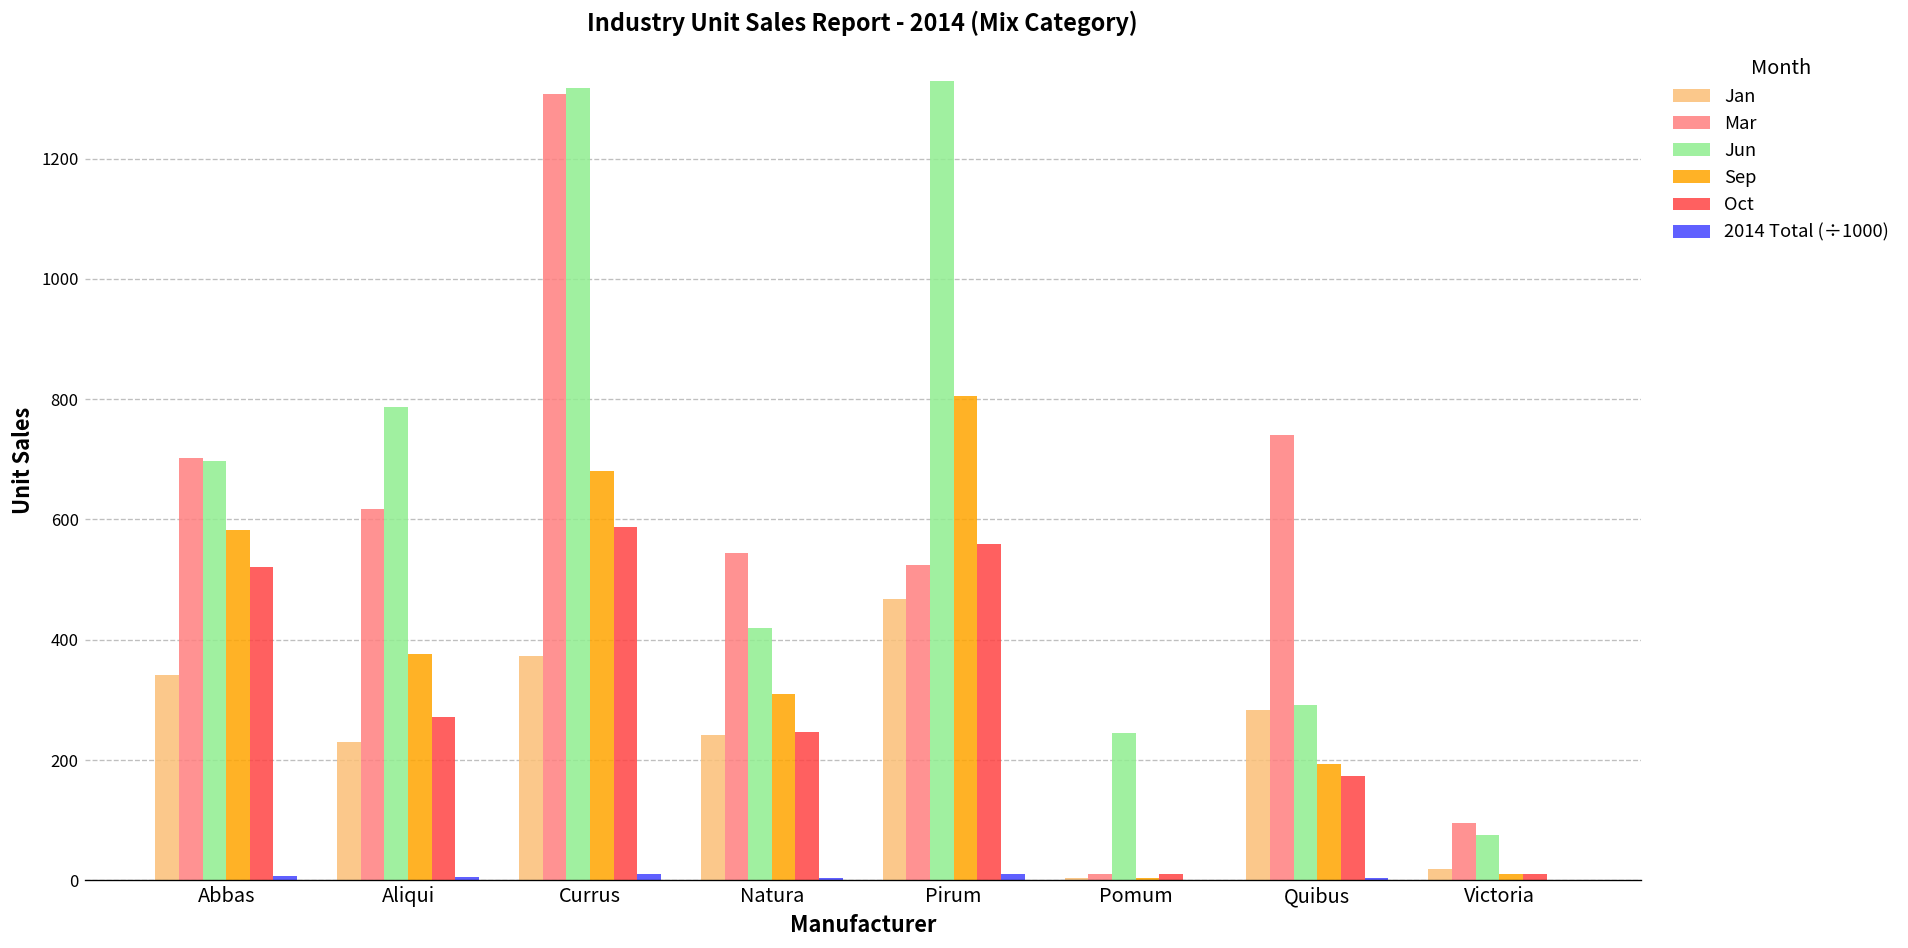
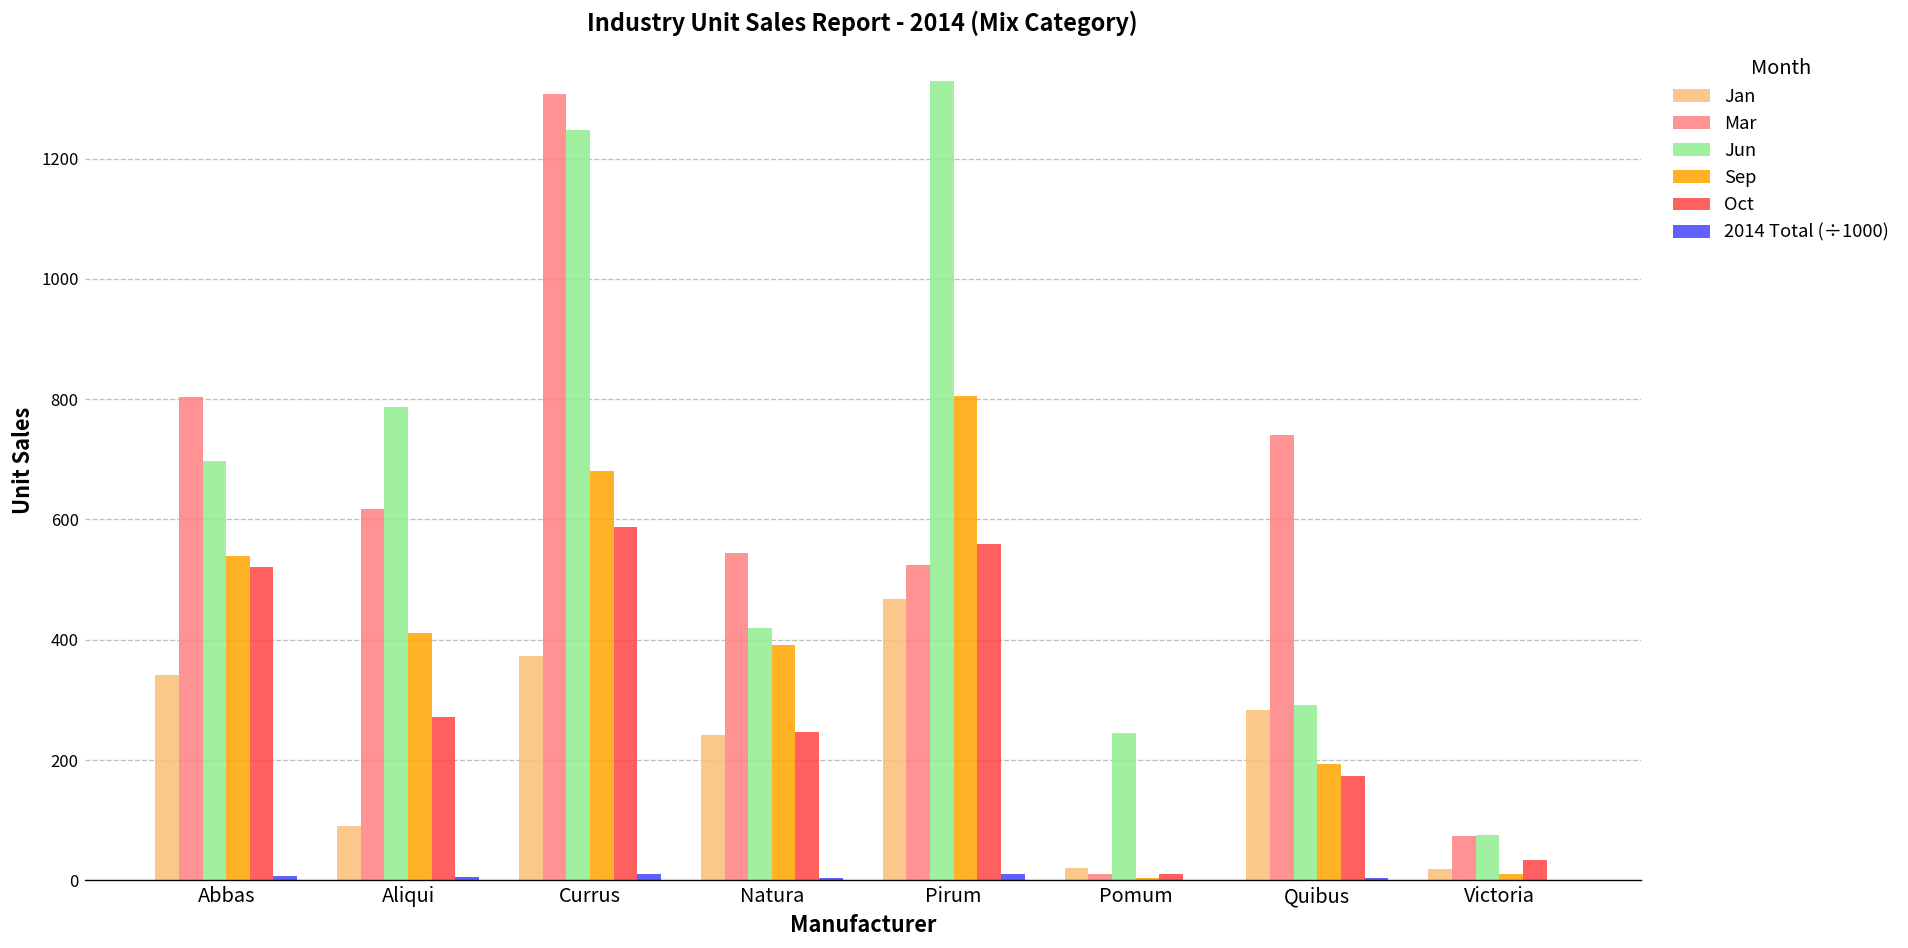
Mar, Abbas: 700 -> 800
Sep, Abbas: 580 -> 540
Jan, Aliqui: 230 -> 90
Sep, Aliqui: 380 -> 410
Jun, Currus: 1320 -> 1250
Sep, Natura: 310 -> 390
Jan, Pomum: 0 -> 20
Mar, Victoria: 100 -> 70
Oct, Victoria: 10 -> 30
